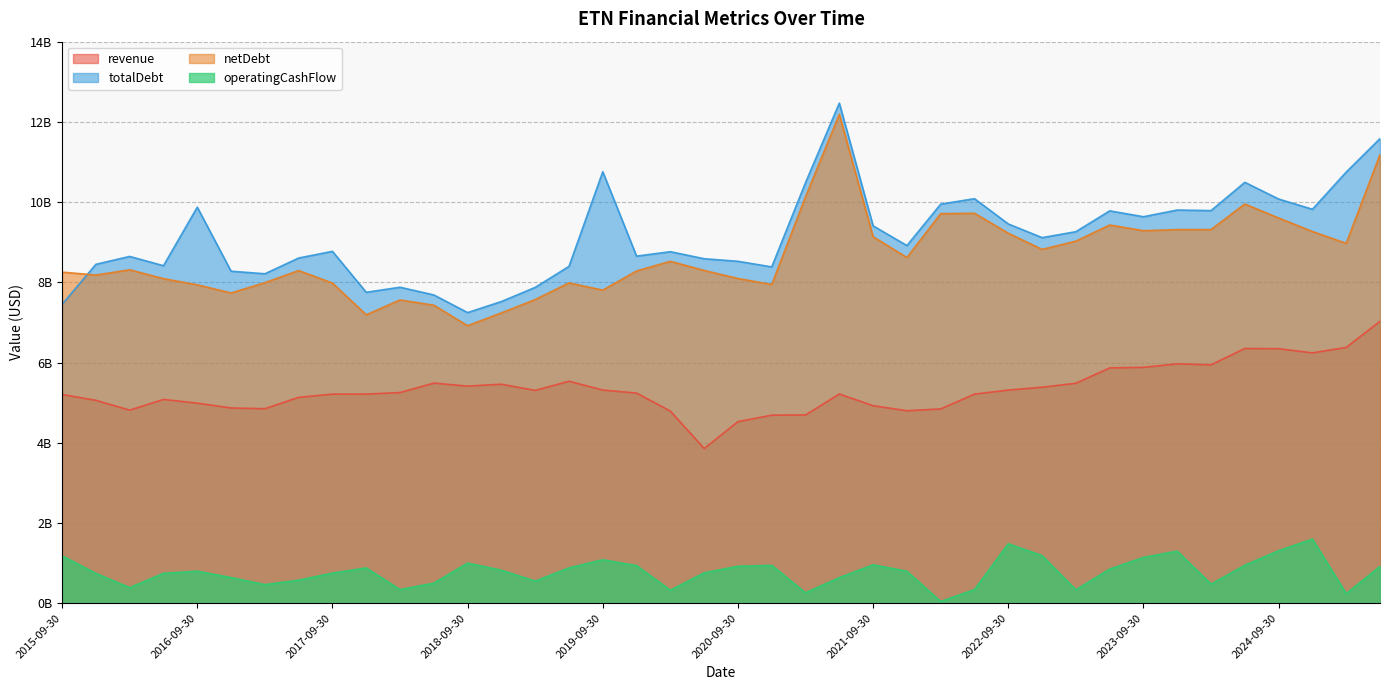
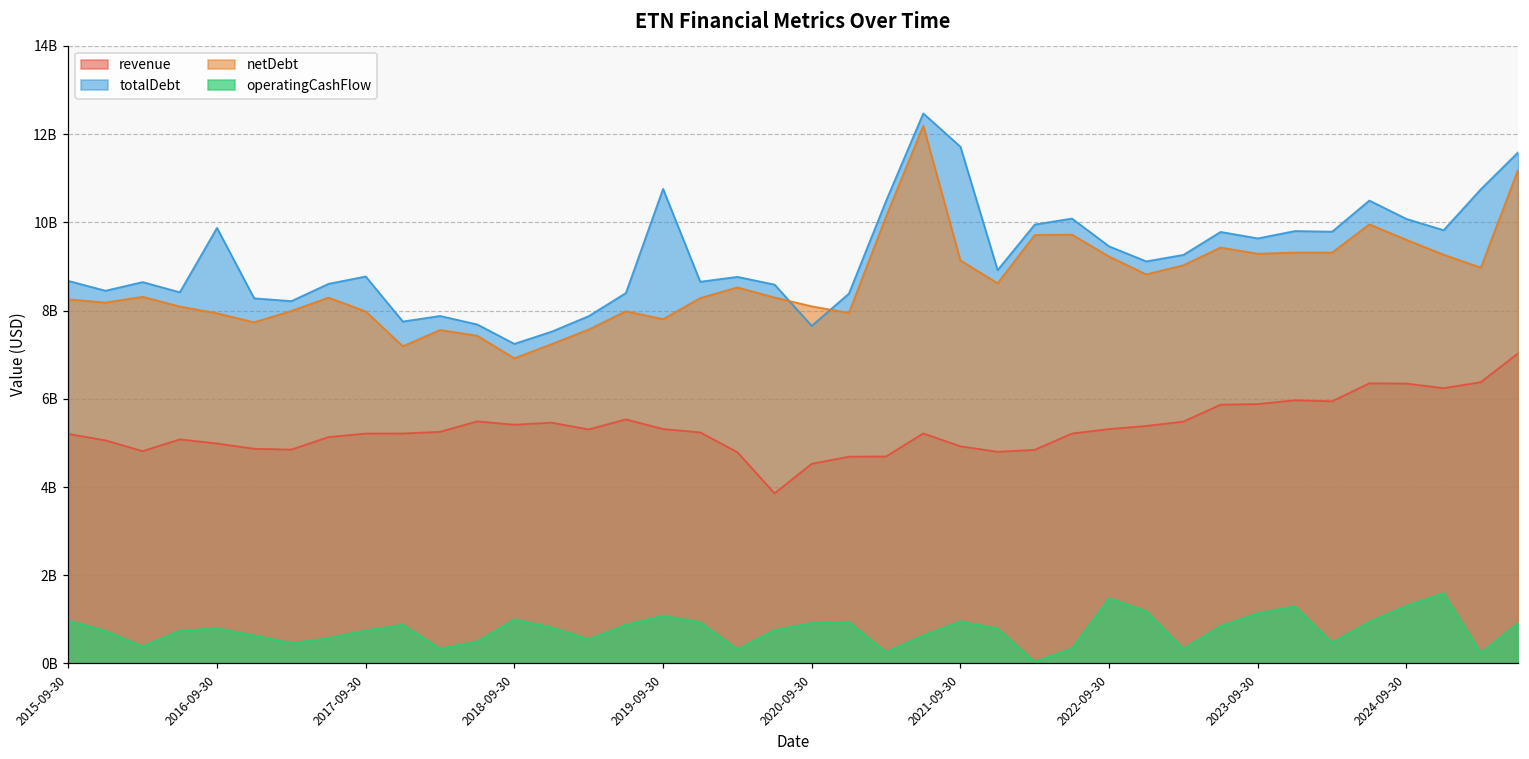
totalDebt, 2015-09-30: 7400000000 -> 8700000000
operatingCashFlow, 2015-09-30: 1200000000 -> 1000000000
totalDebt, 2020-09-30: 8500000000 -> 7700000000
totalDebt, 2021-09-30: 9400000000 -> 11700000000
